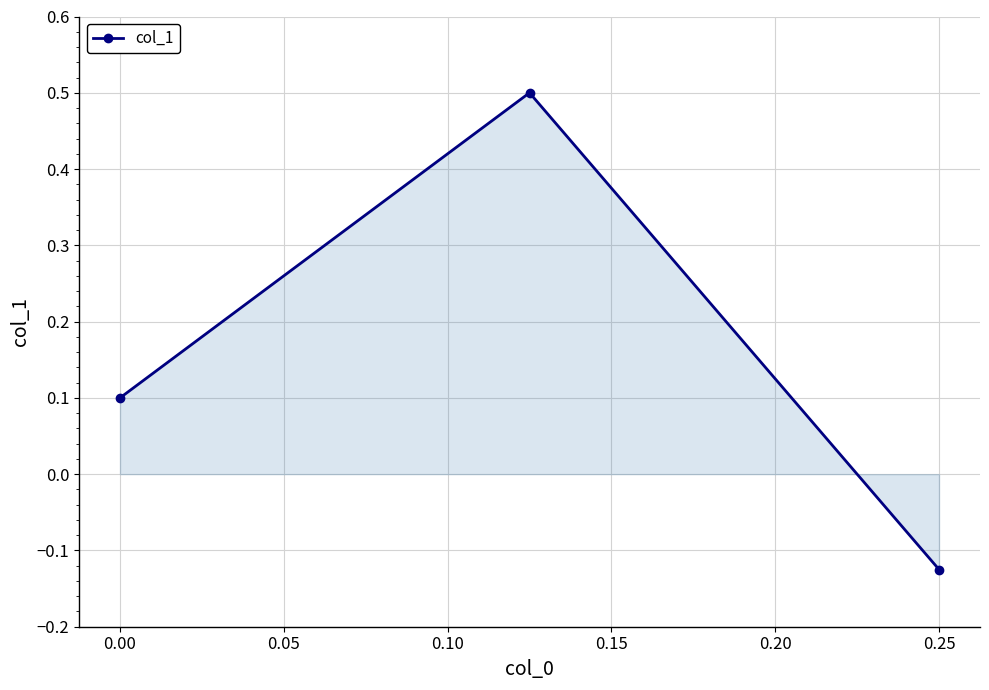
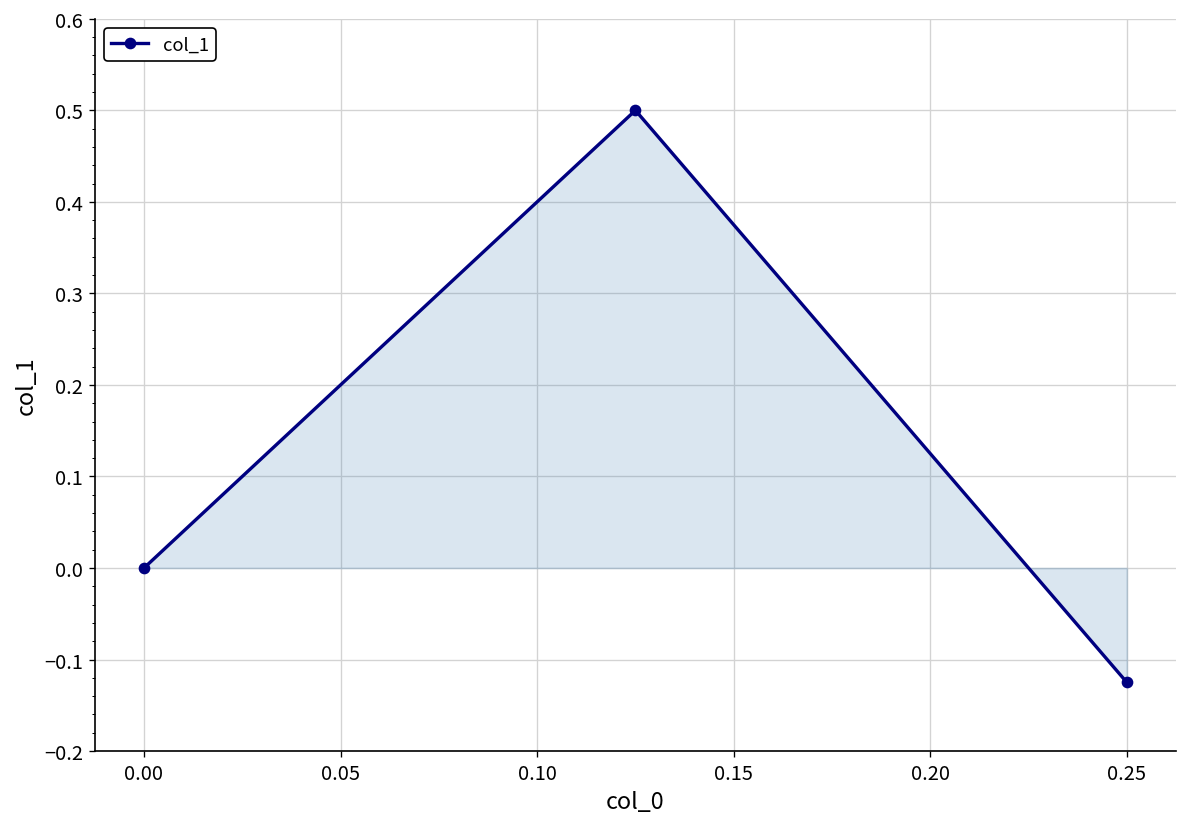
col_1, 0.00: 0.1 -> 0.0
